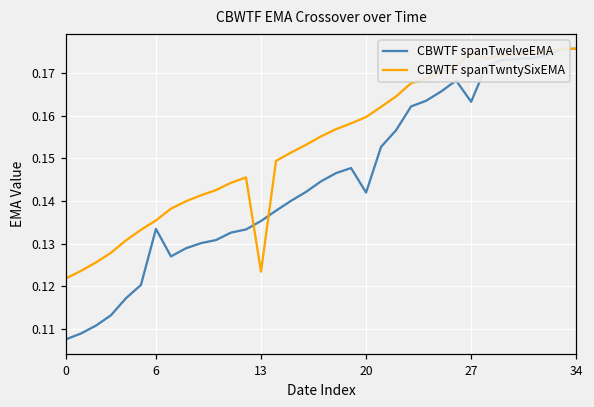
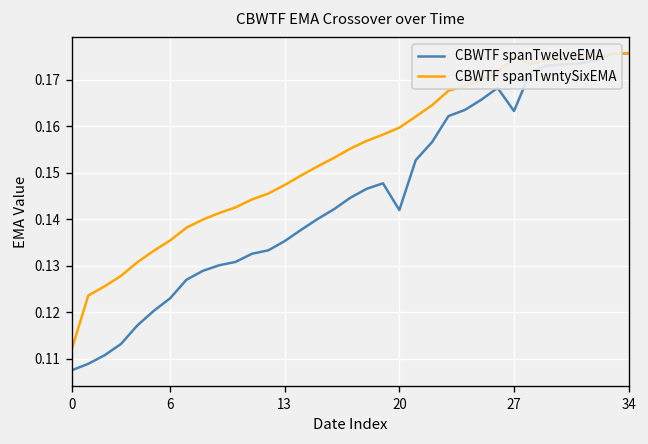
CBWTF spanTwntySixEMA, 0: 0.122 -> 0.112
CBWTF spanTwelveEMA, 6: 0.133 -> 0.123
CBWTF spanTwntySixEMA, 13: 0.123 -> 0.147
